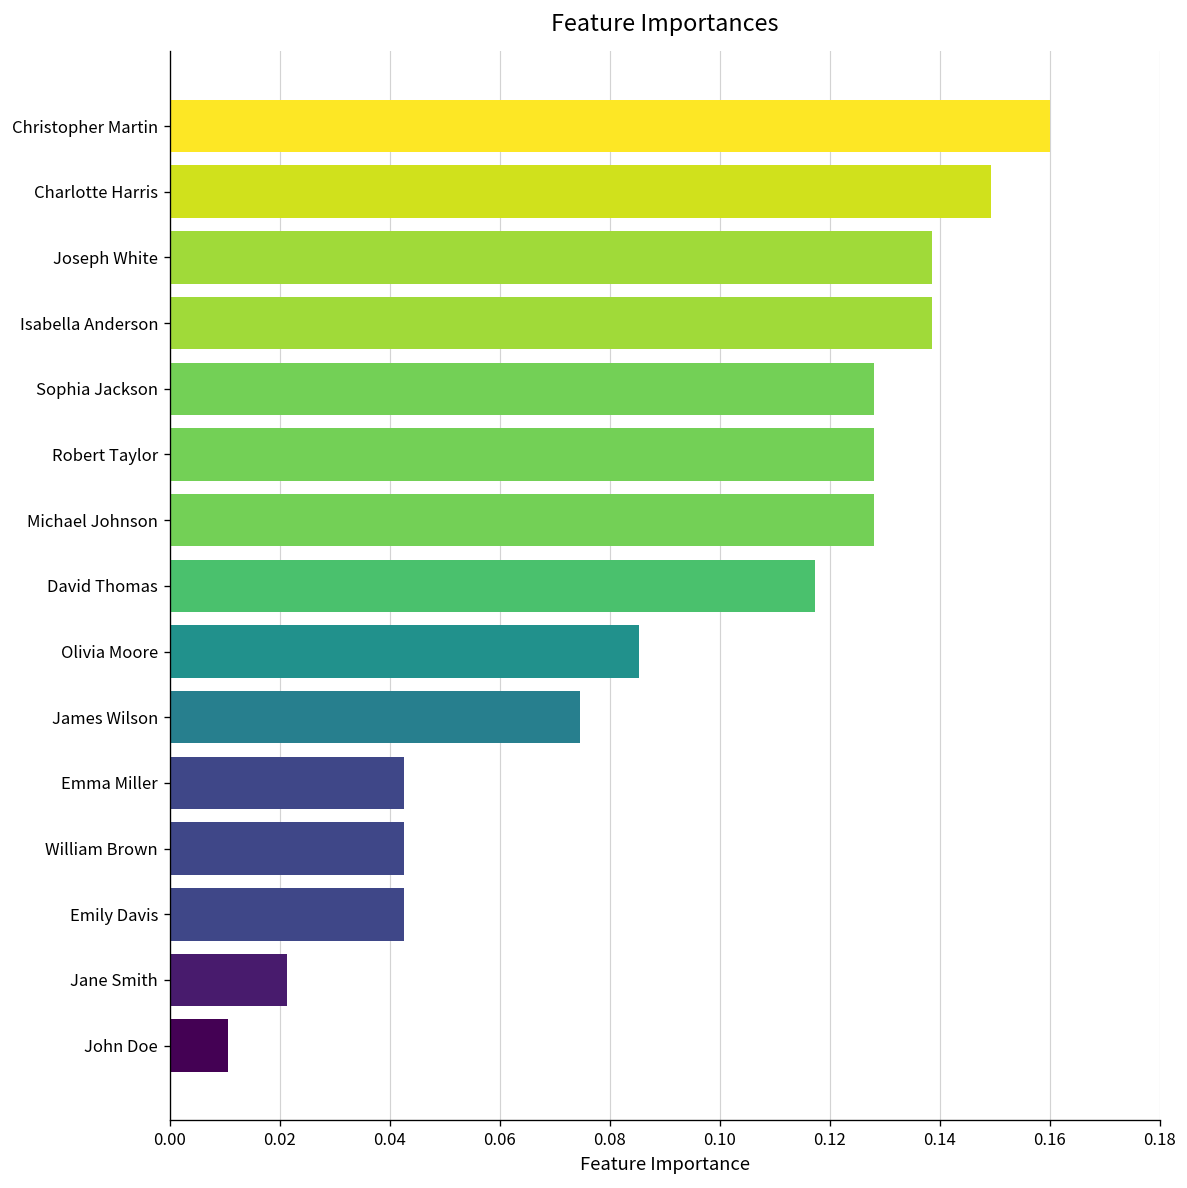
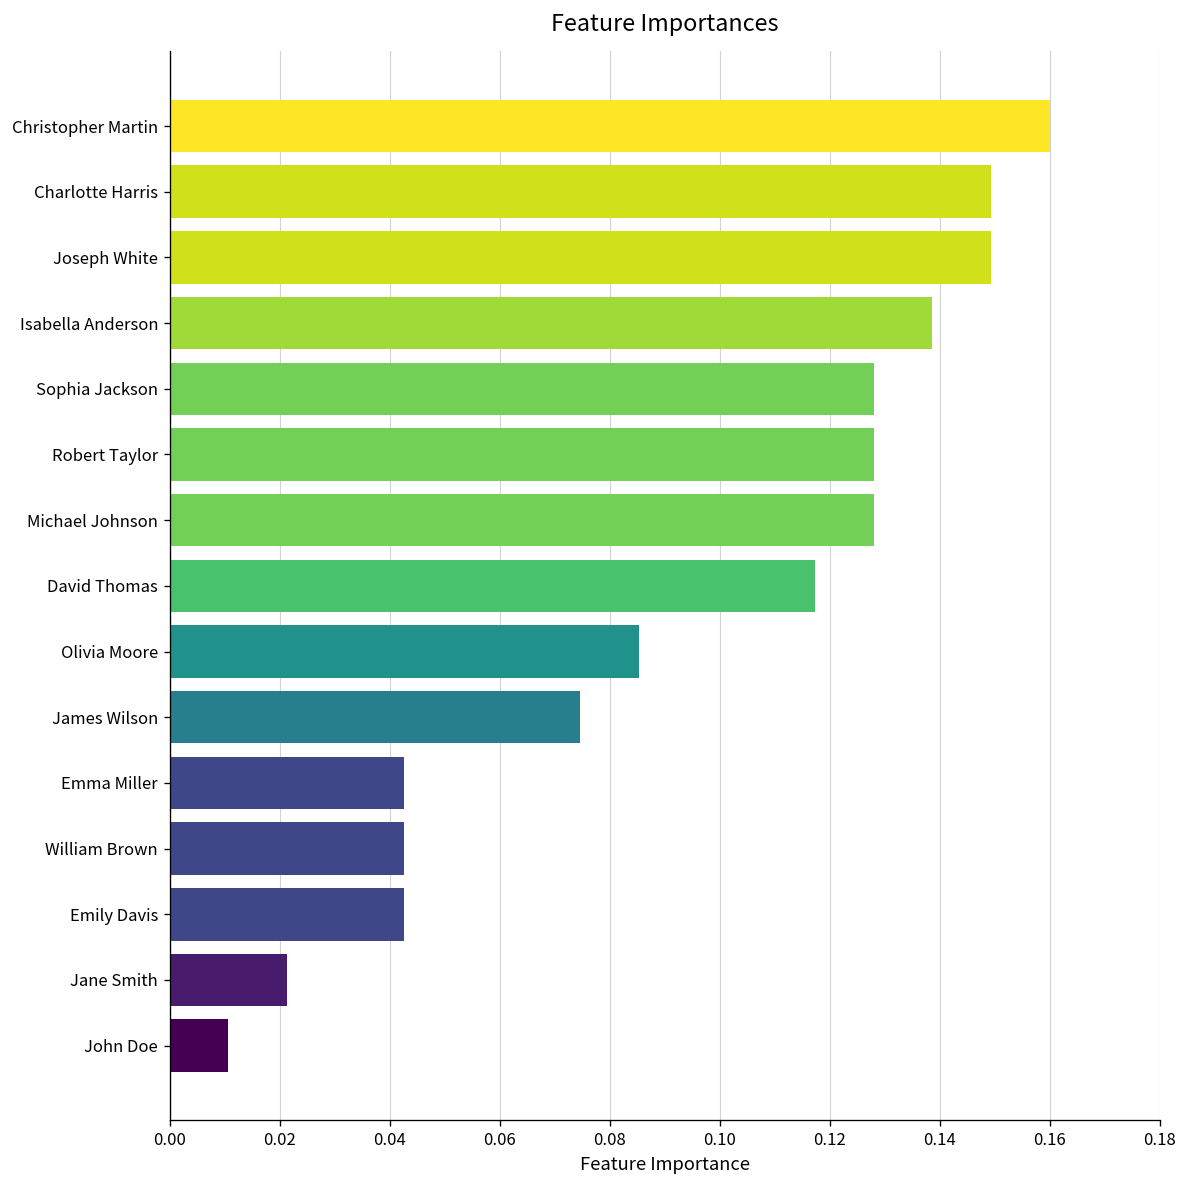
Joseph White: 0.139 -> 0.149
